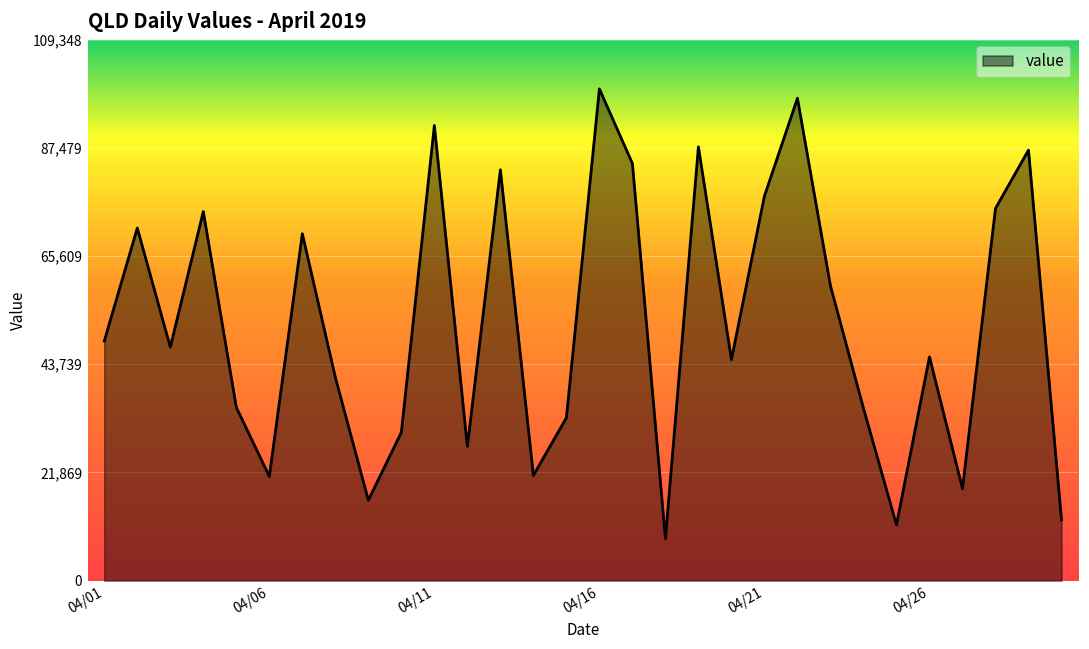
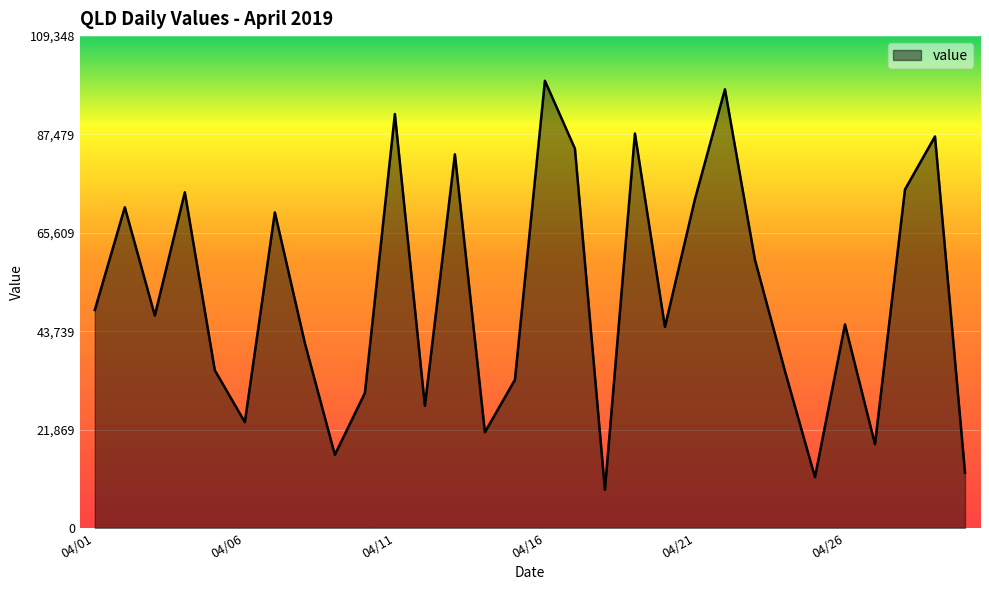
04/06: 21,000 -> 24,000
04/21: 78,000 -> 73,000
